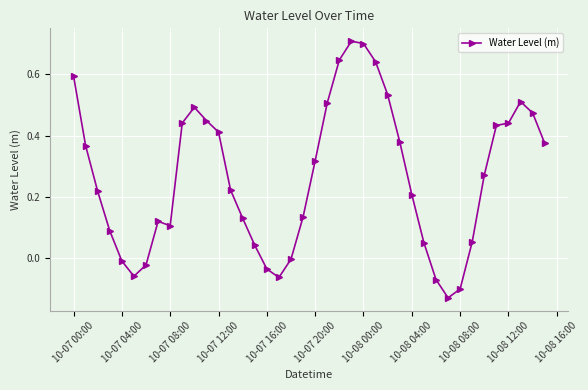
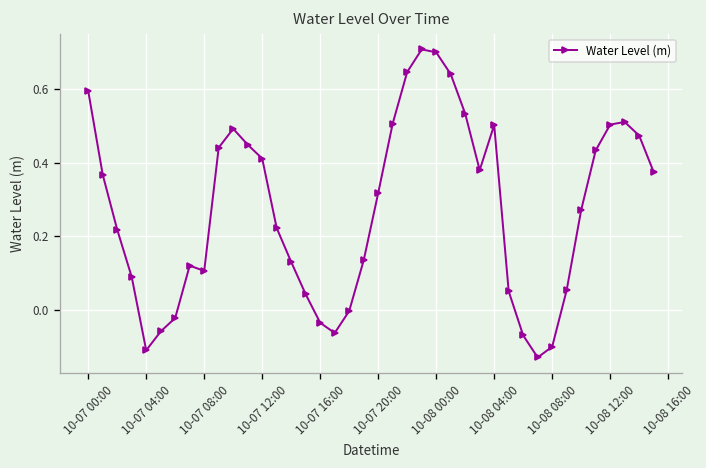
10-07 04:00: -0.01 -> -0.11
10-08 04:00: 0.21 -> 0.50
10-08 12:00: 0.44 -> 0.50
